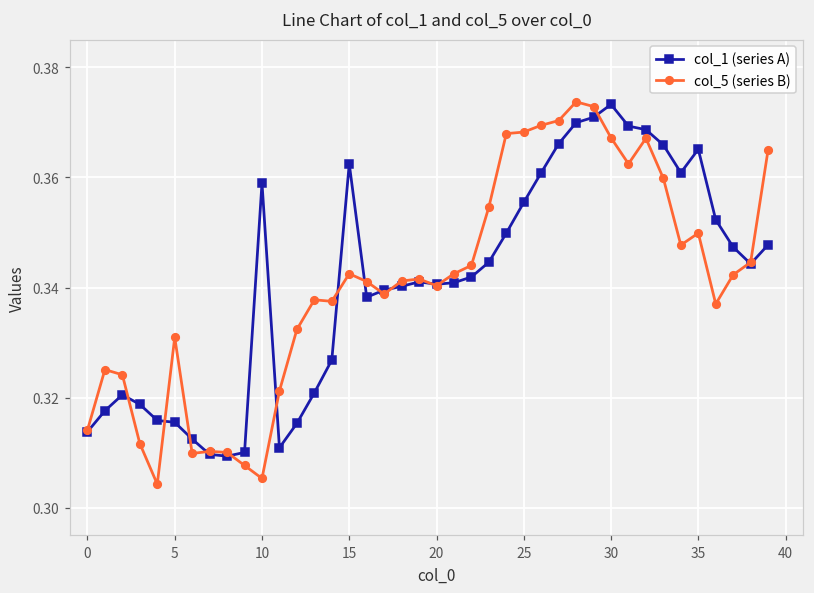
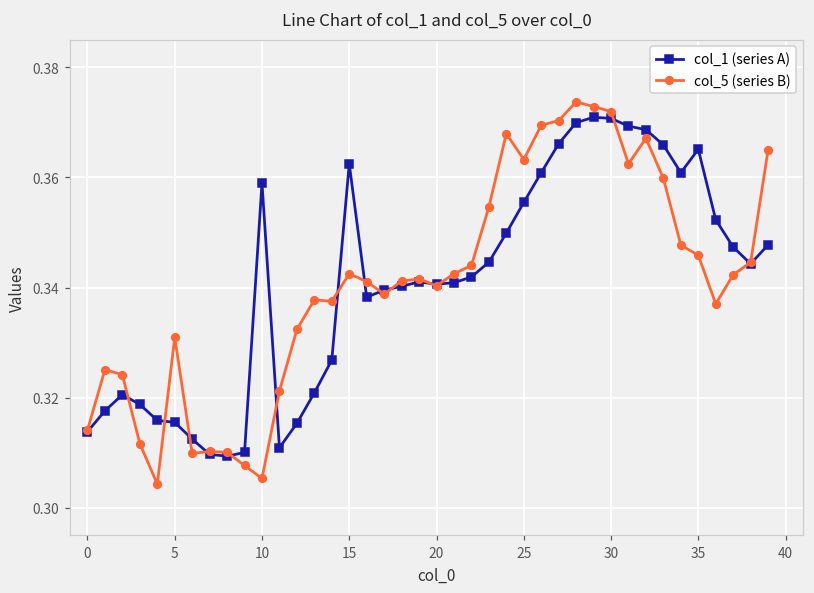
col_5 (series B), 25: 0.368 -> 0.363
col_1 (series A), 30: 0.373 -> 0.371
col_5 (series B), 30: 0.367 -> 0.372
col_5 (series B), 35: 0.350 -> 0.346
